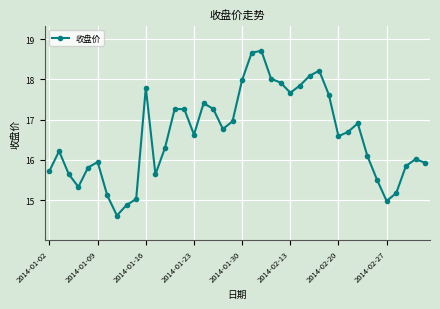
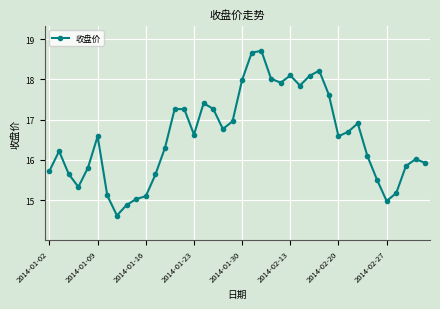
2014-01-09: 16.0 -> 16.6
2014-01-16: 17.8 -> 15.1
2014-02-13: 17.7 -> 18.1
